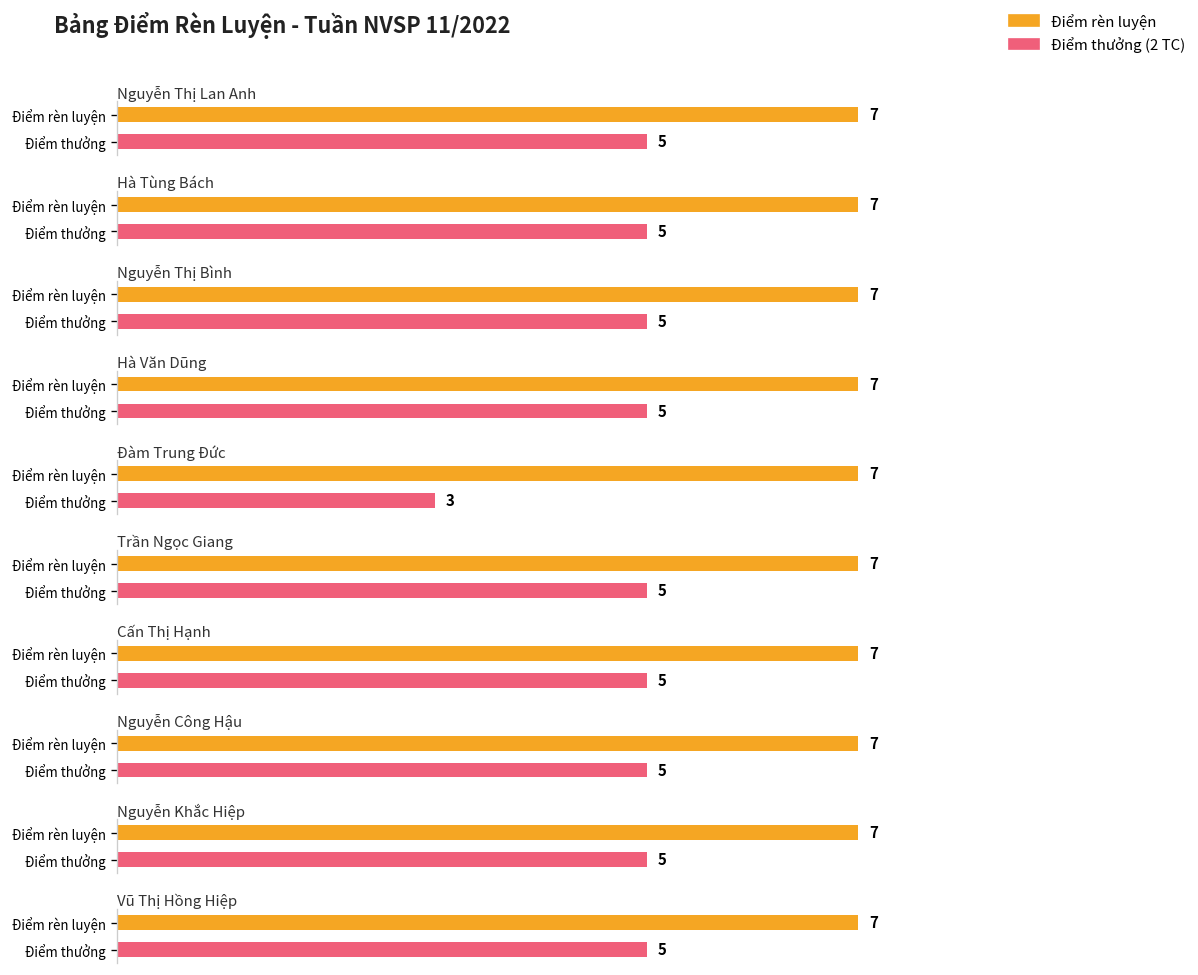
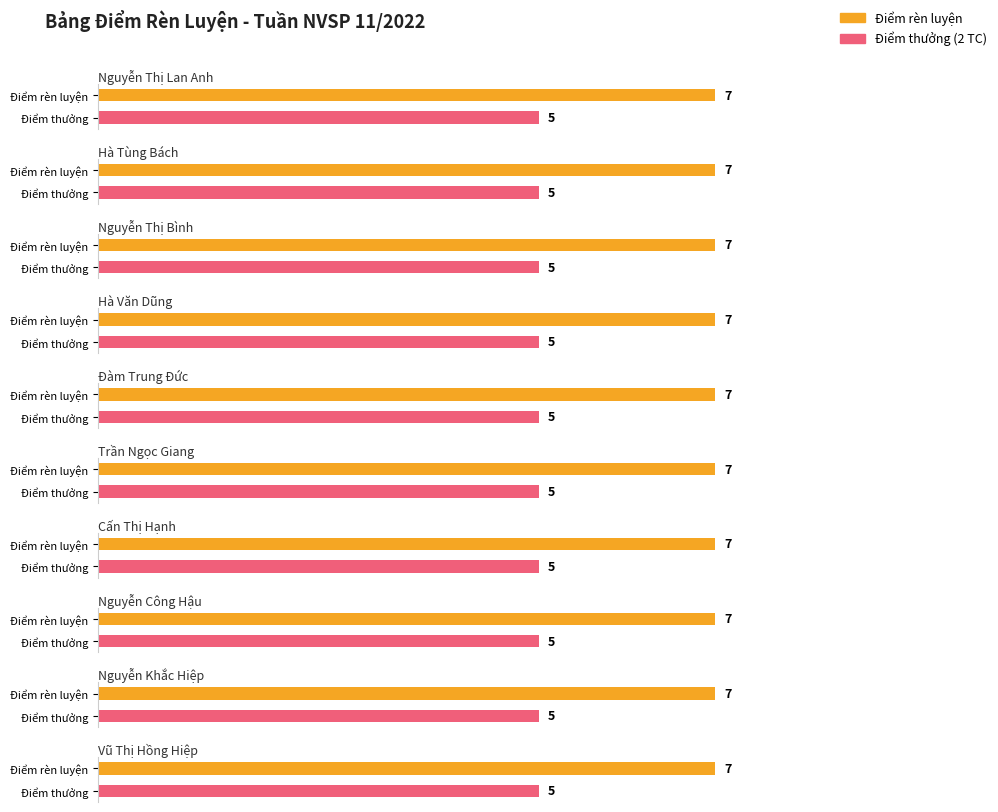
Đàm Trung Đức, Điểm thưởng: 3 -> 5
